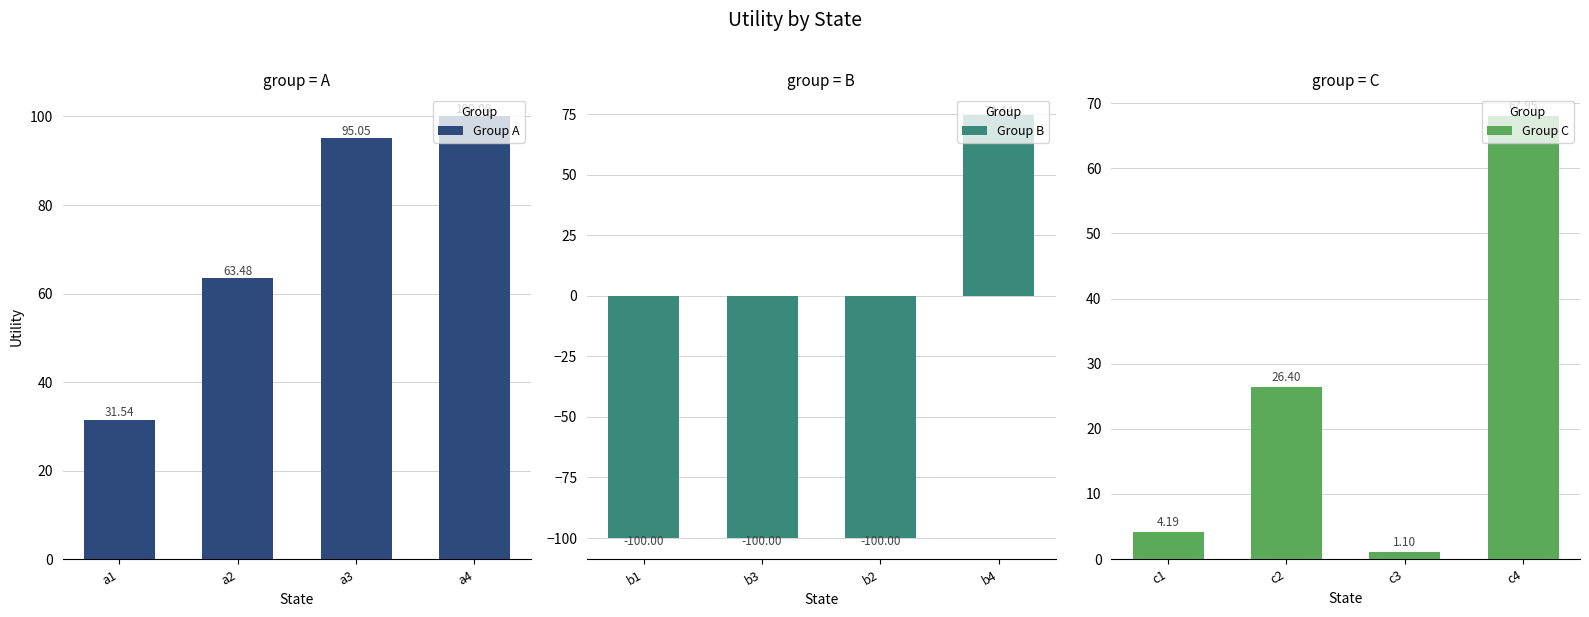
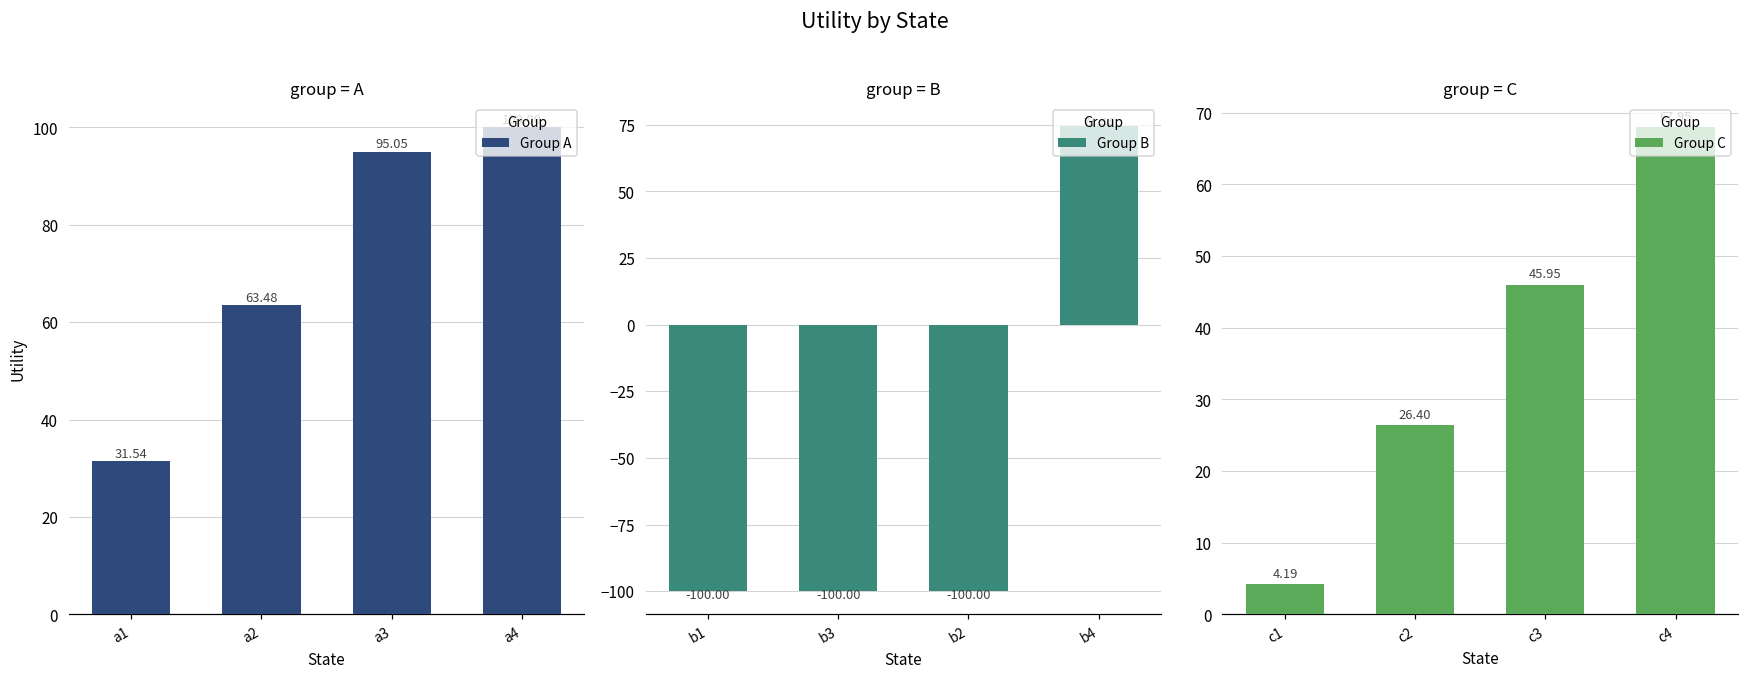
group = C, c3: 1.10 -> 45.95
